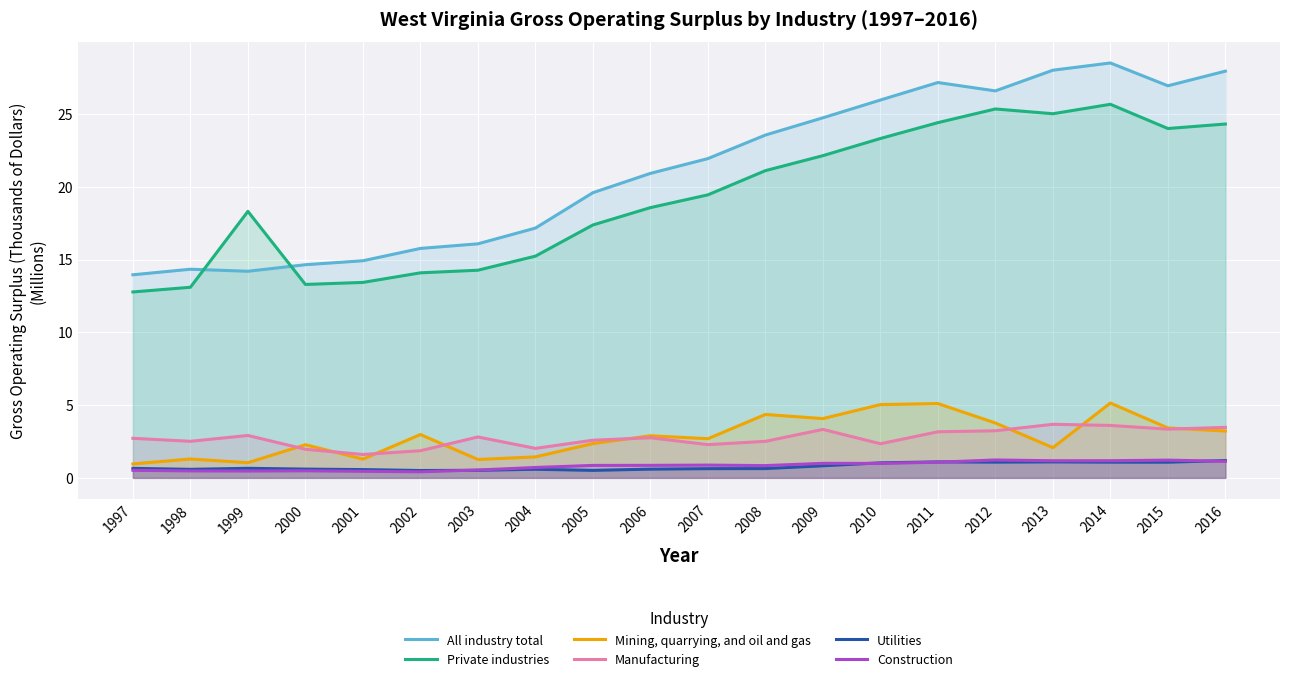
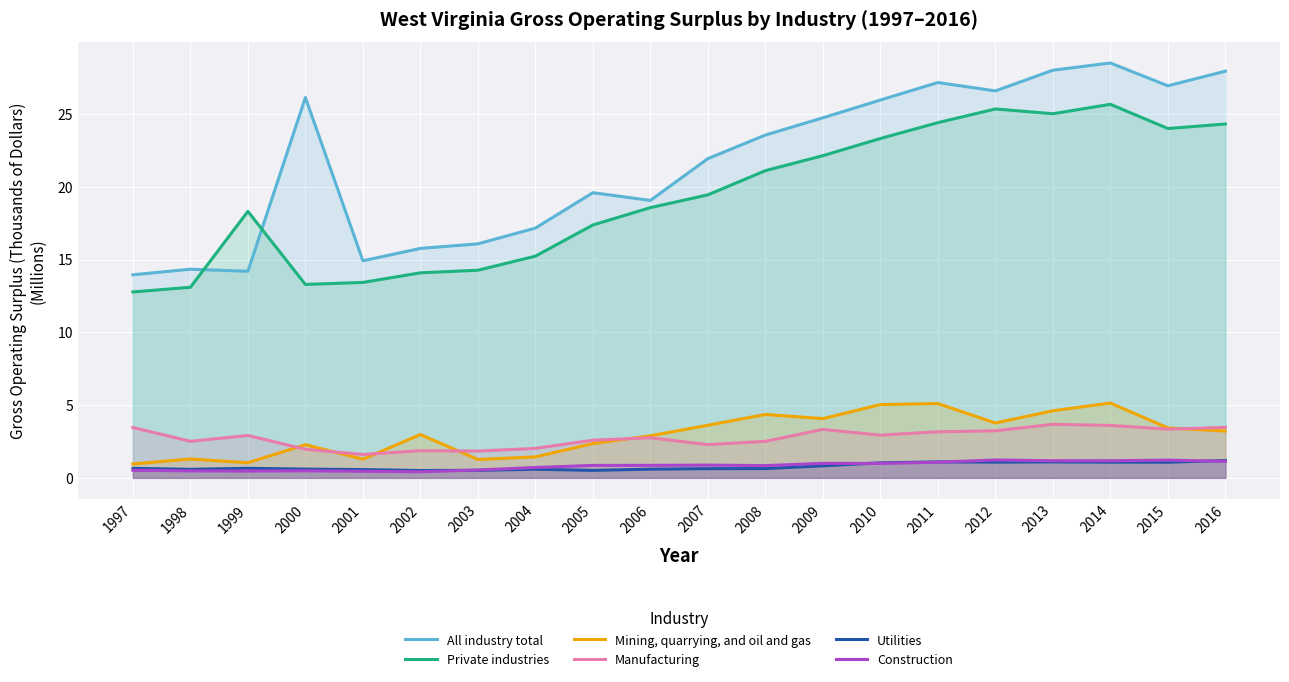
Manufacturing, 1997: 2.7 -> 3.5
All industry total, 2000: 14.6 -> 26.1
Manufacturing, 2003: 2.8 -> 1.8
All industry total, 2006: 20.9 -> 19.1
Mining, quarrying, and oil and gas, 2007: 2.7 -> 3.6
Manufacturing, 2010: 2.3 -> 2.9
Mining, quarrying, and oil and gas, 2013: 2.1 -> 4.6
